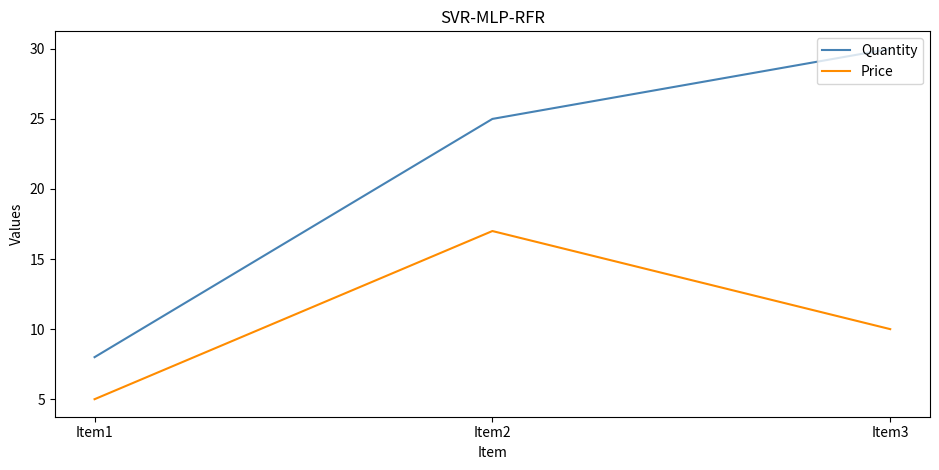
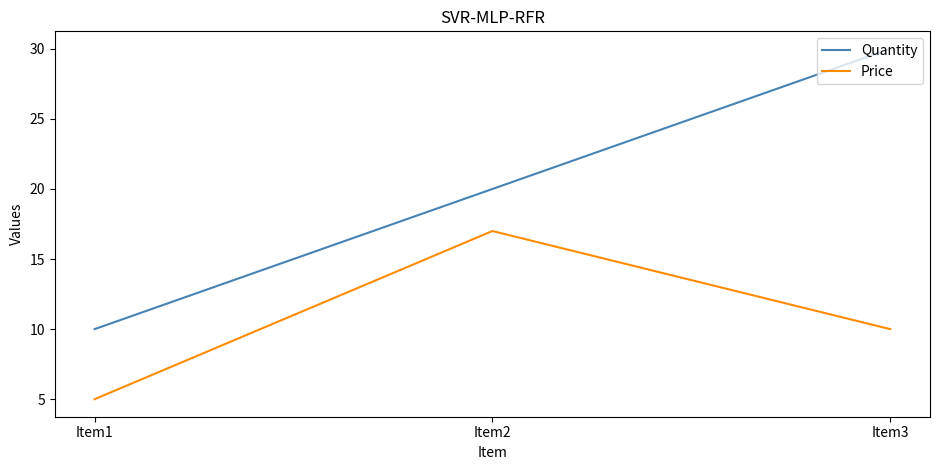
Quantity, Item1: 8 -> 10
Quantity, Item2: 25 -> 20
